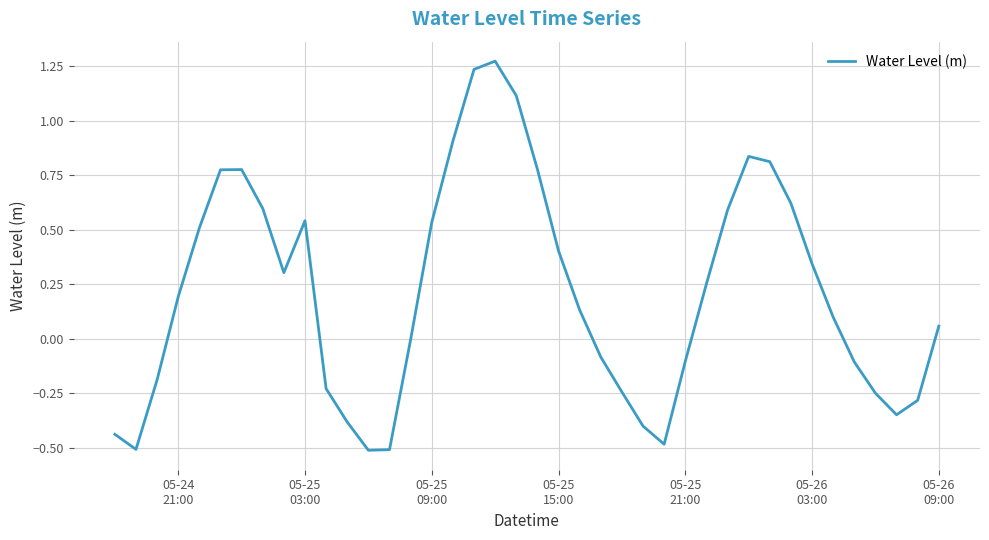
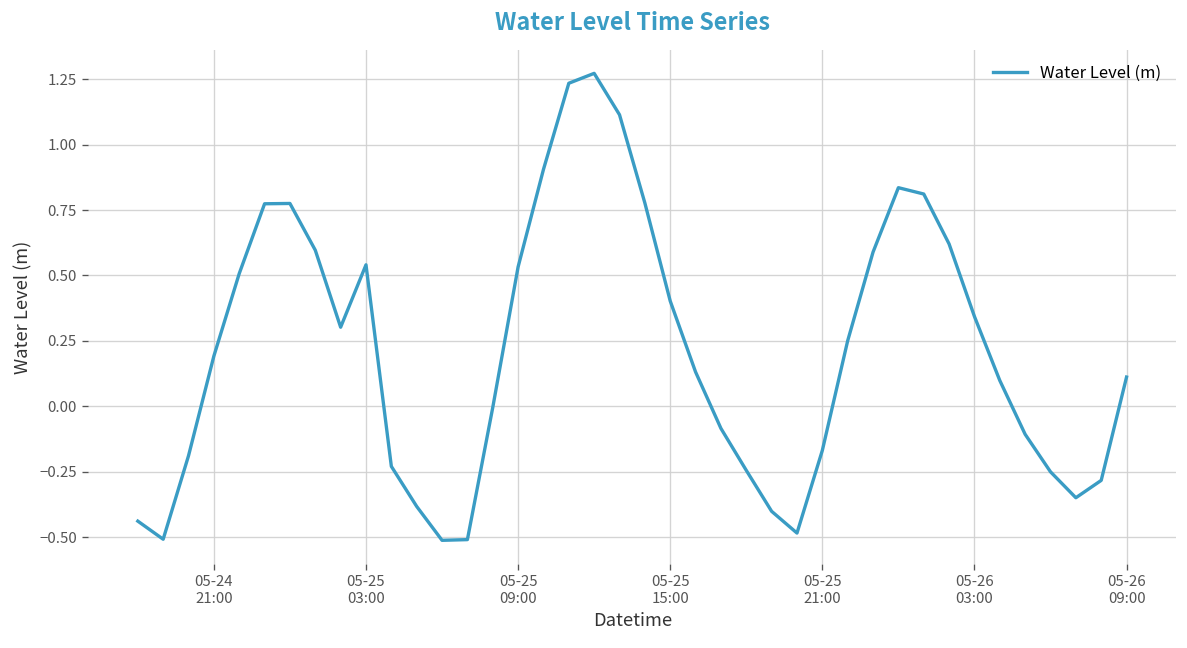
05-25 21:00: -0.10 -> -0.17
05-26 09:00: 0.06 -> 0.11
